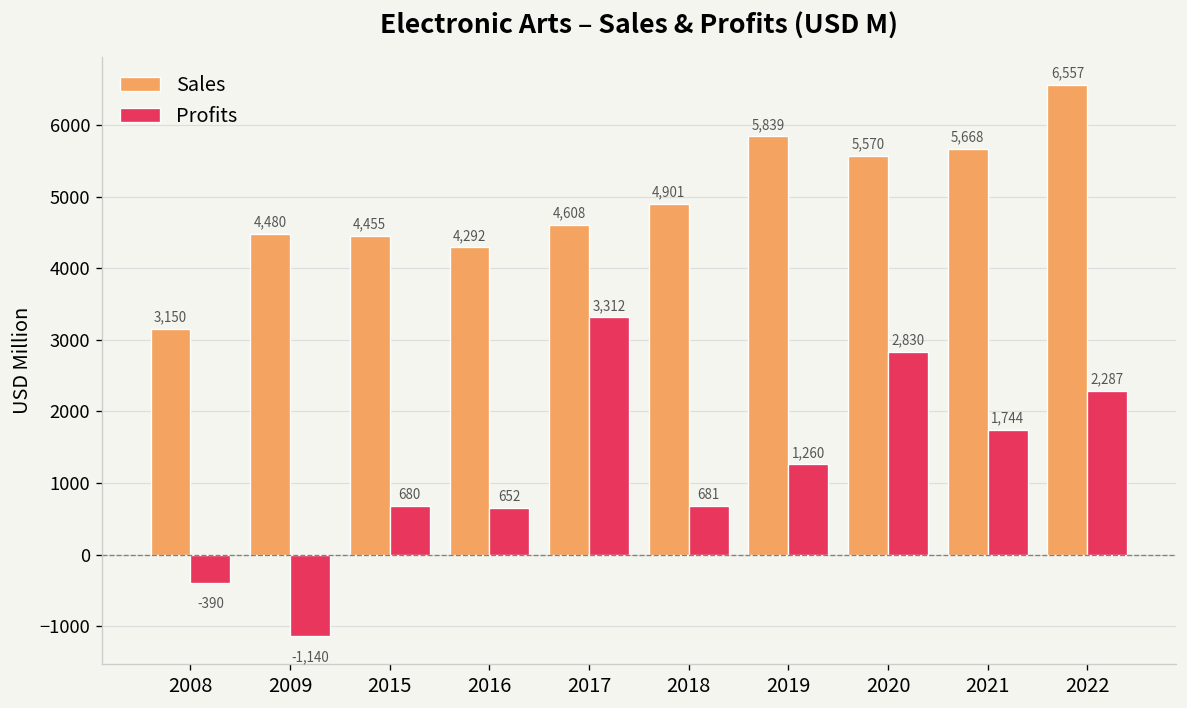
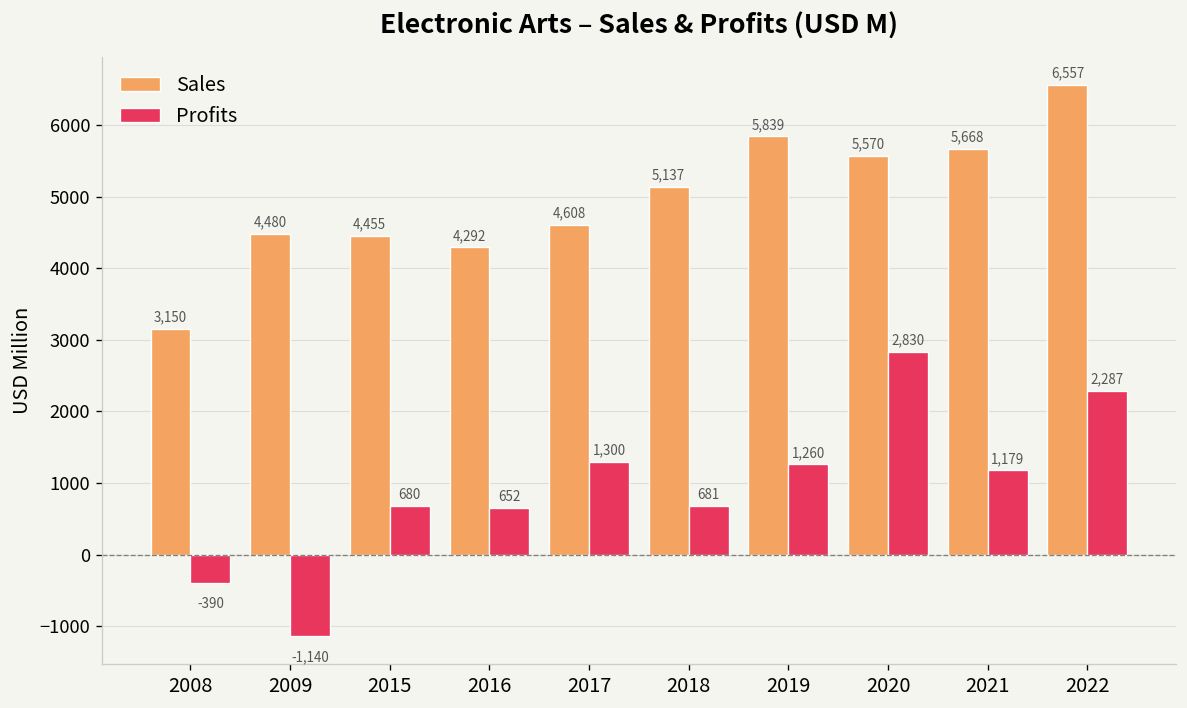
Profits, 2017: 3,312 -> 1,300
Sales, 2018: 4,901 -> 5,137
Profits, 2021: 1,744 -> 1,179
